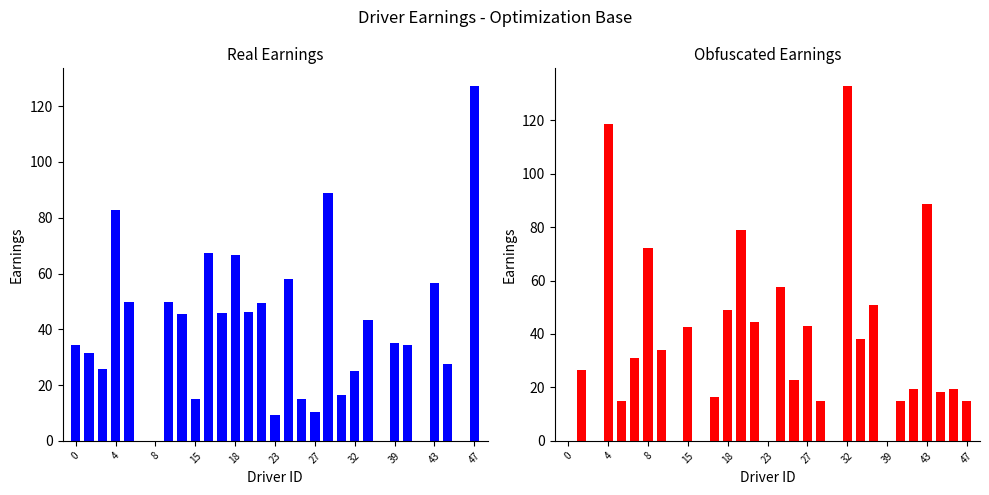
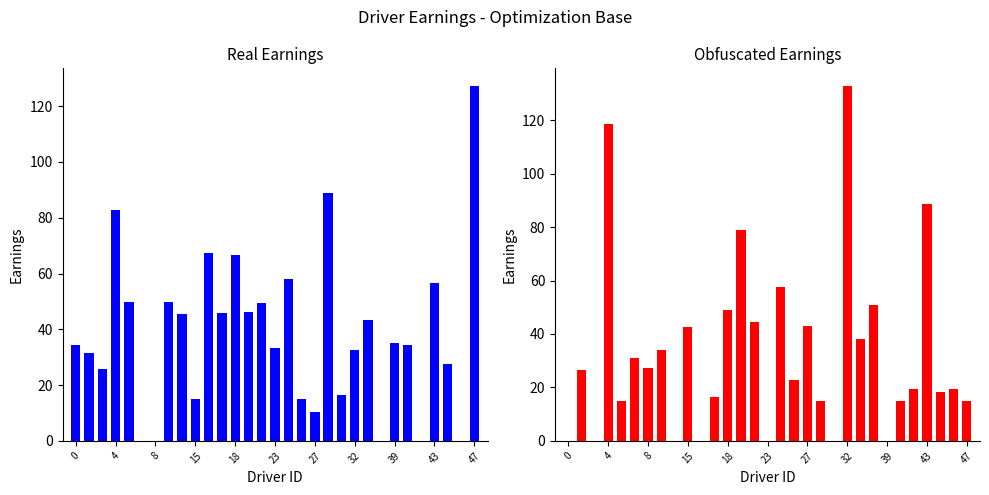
Real Earnings, 23: 9 -> 33
Real Earnings, 32: 25 -> 33
Obfuscated Earnings, 8: 72 -> 27
